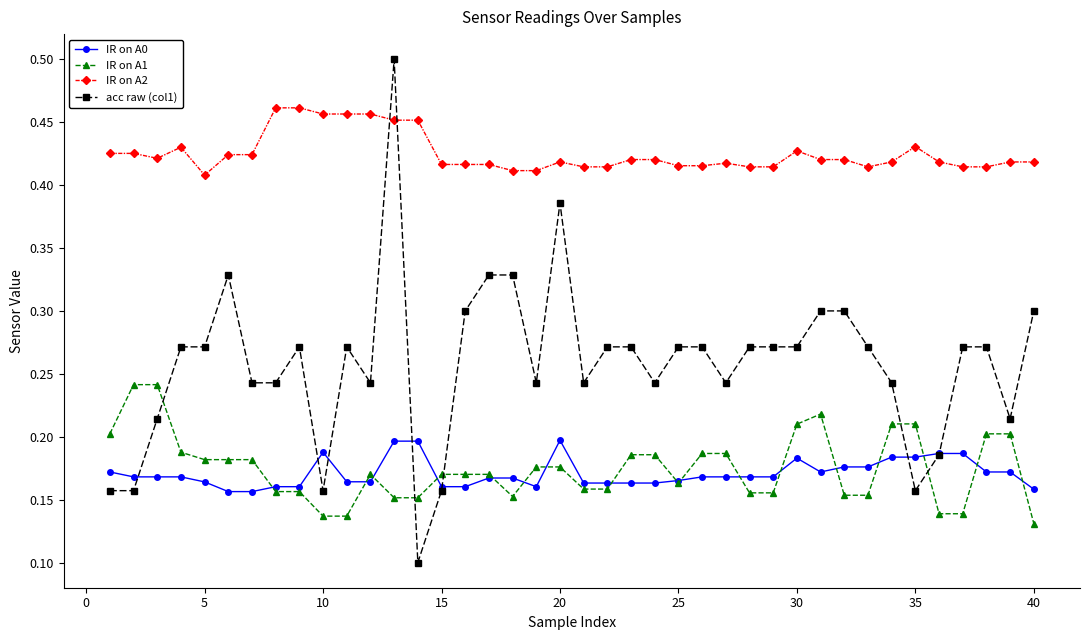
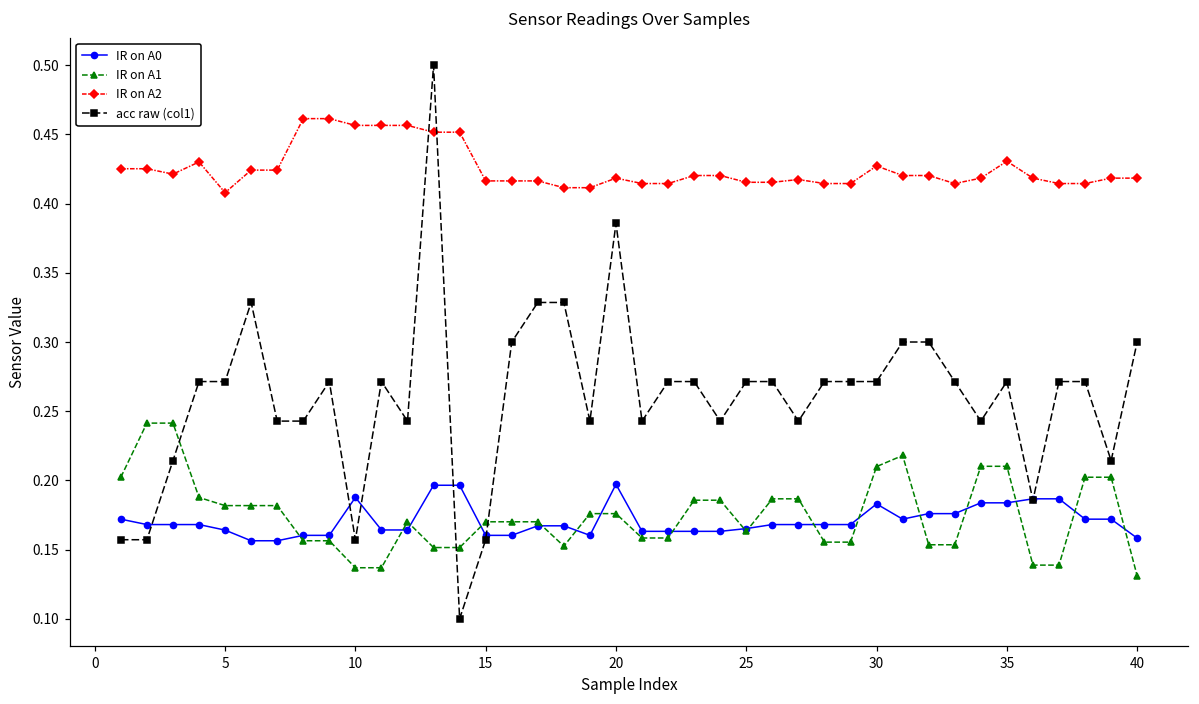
acc raw (col1), 35: 0.157 -> 0.271
